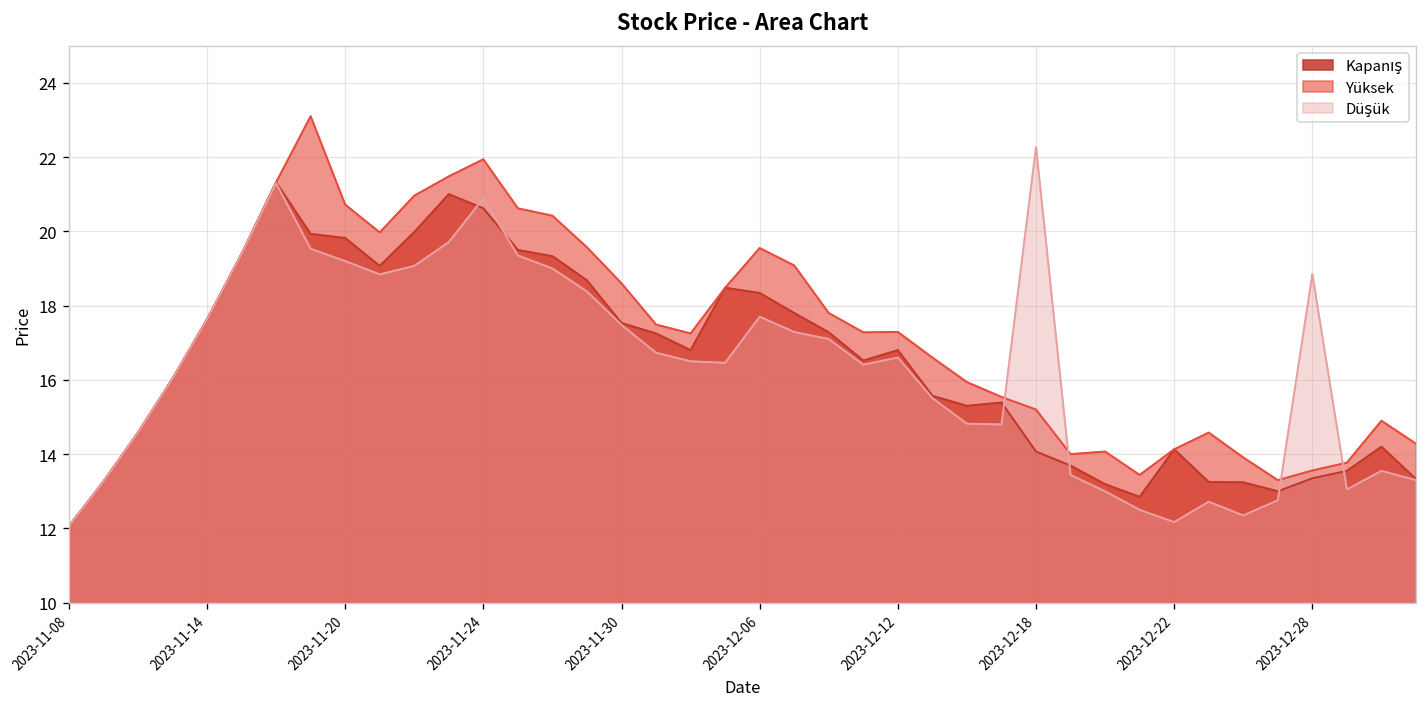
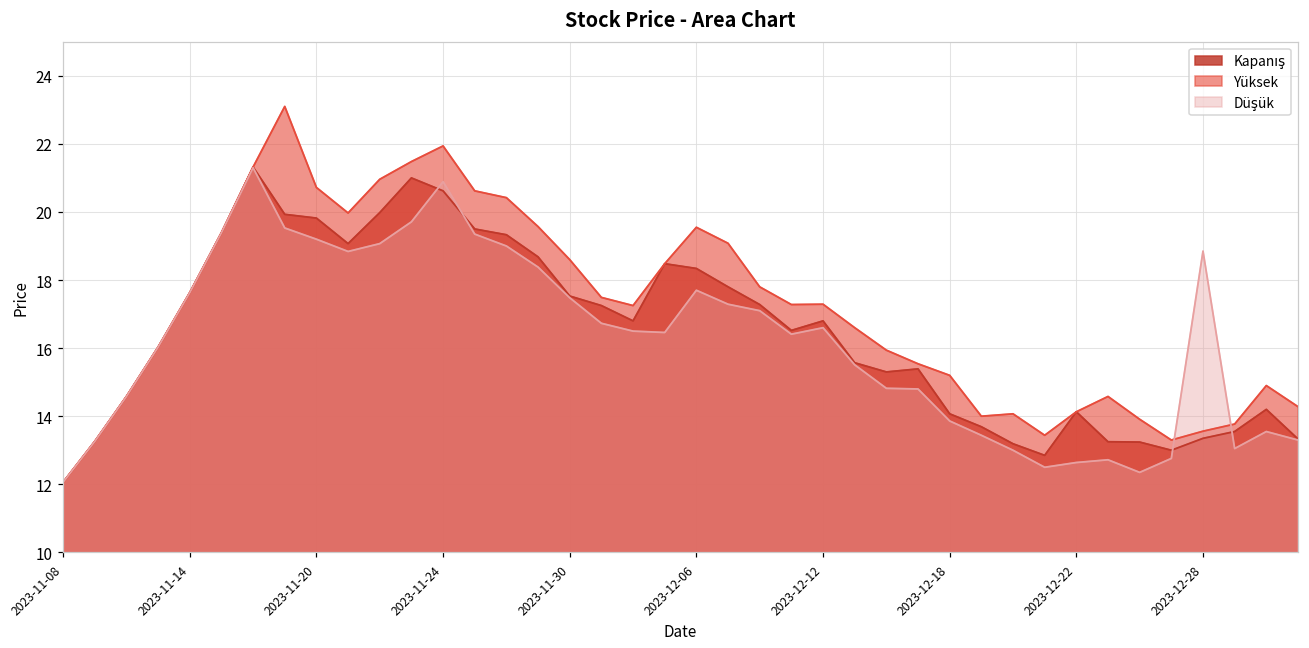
Düşük, 2023-12-18: 22.3 -> 13.9
Düşük, 2023-12-22: 12.2 -> 12.6
